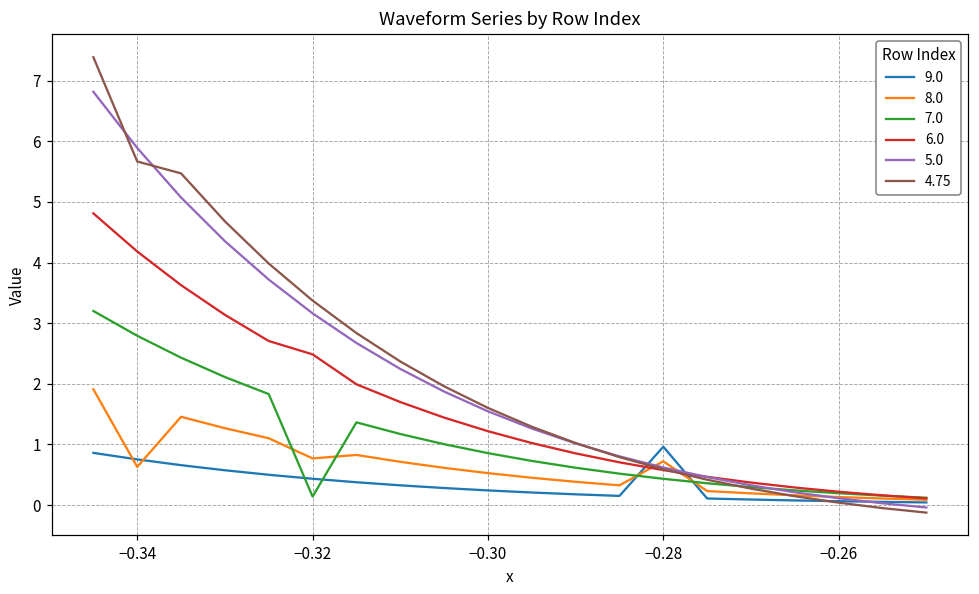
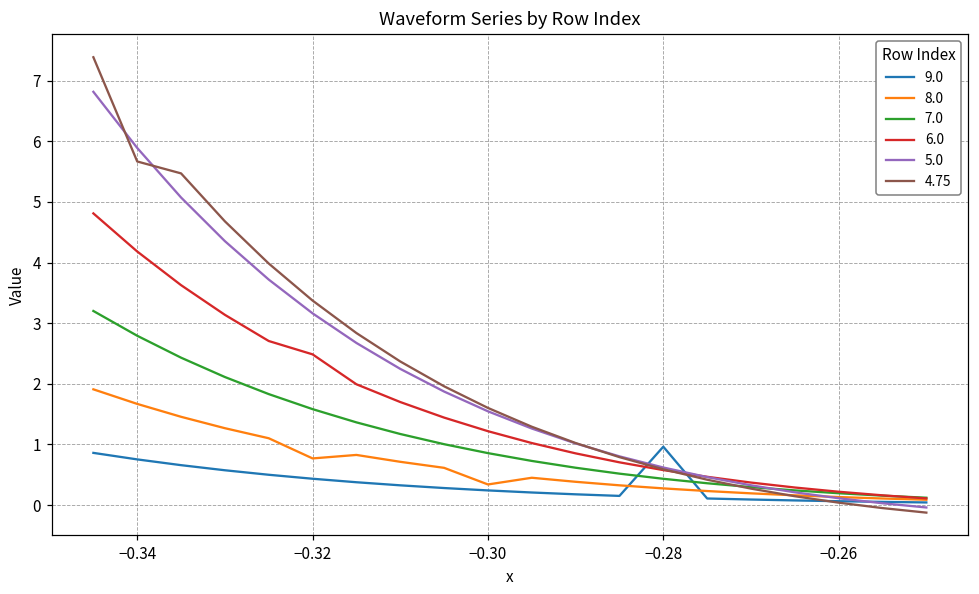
8.0, −0.34: 0.6 -> 1.7
7.0, −0.32: 0.1 -> 1.6
8.0, −0.30: 0.5 -> 0.3
8.0, −0.28: 0.7 -> 0.3
